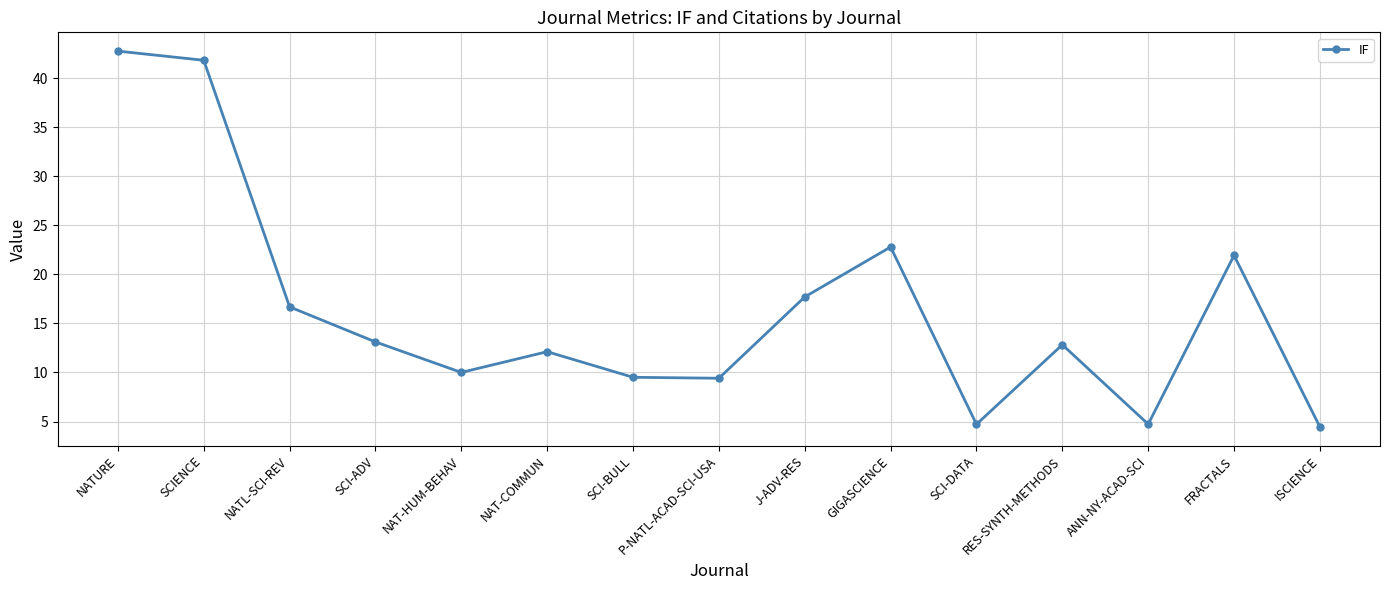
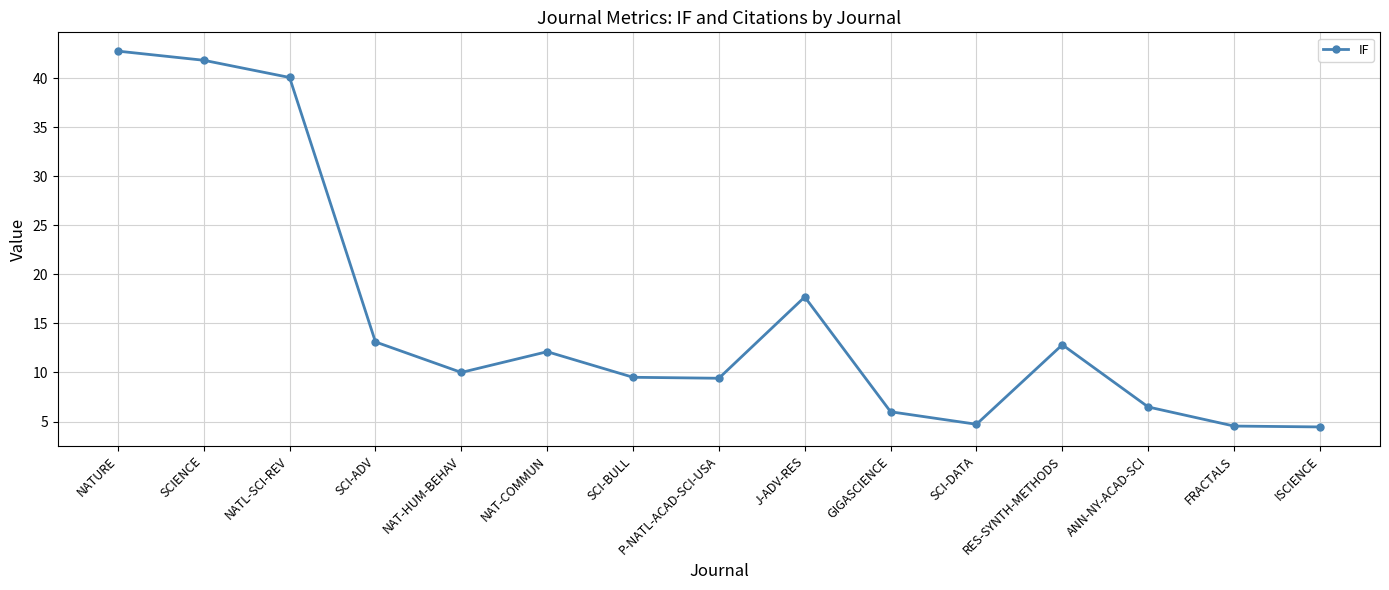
NATL-SCI-REV: 17 -> 40
GIGASCIENCE: 23 -> 6
ANN-NY-ACAD-SCI: 5 -> 6
FRACTALS: 22 -> 5
